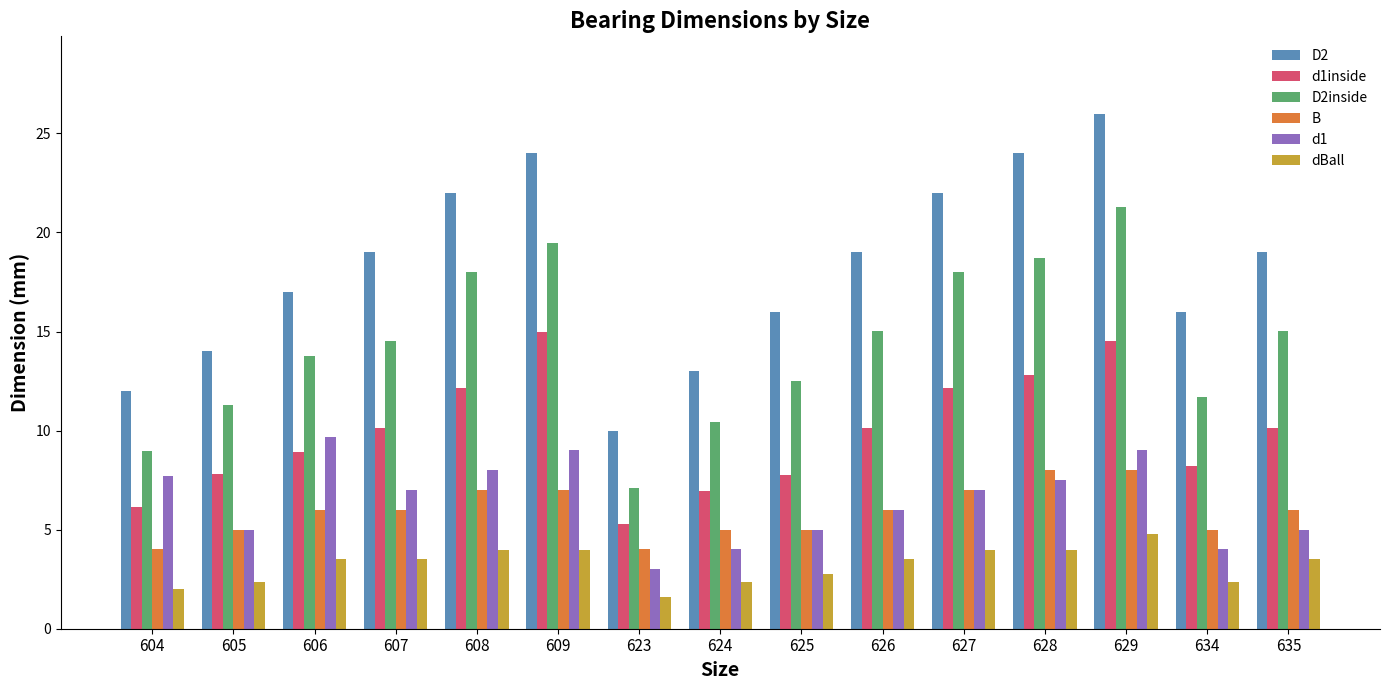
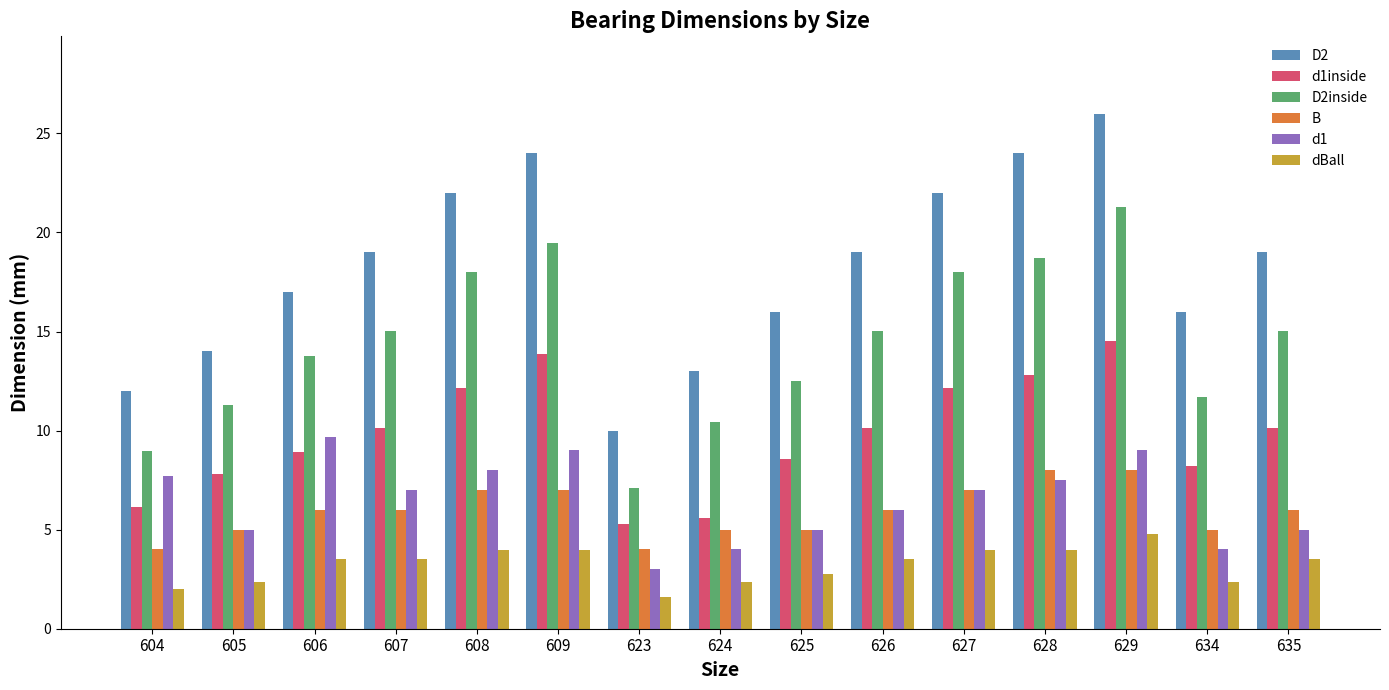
D2inside, 607: 14.5 -> 15.0
d1inside, 609: 15.0 -> 13.9
d1inside, 624: 7.0 -> 5.6
d1inside, 625: 7.8 -> 8.6
